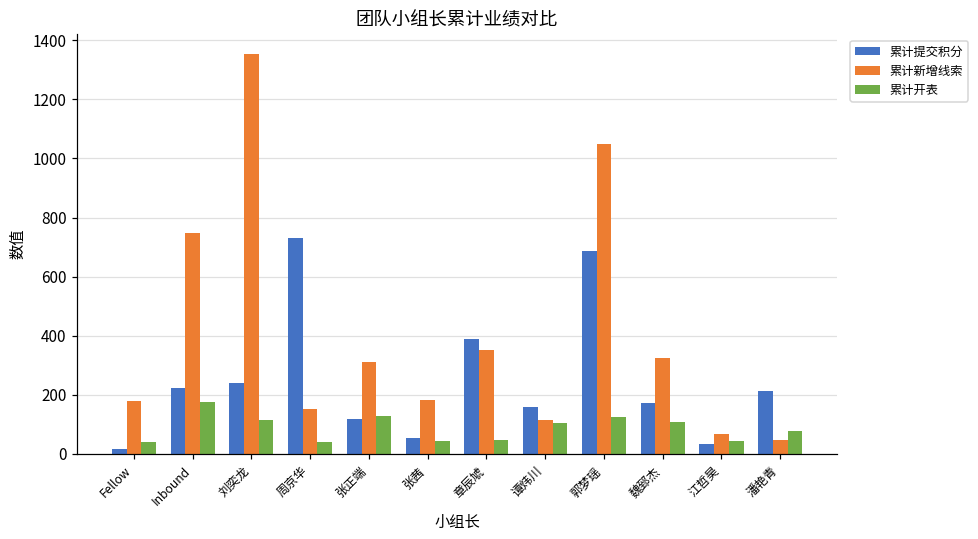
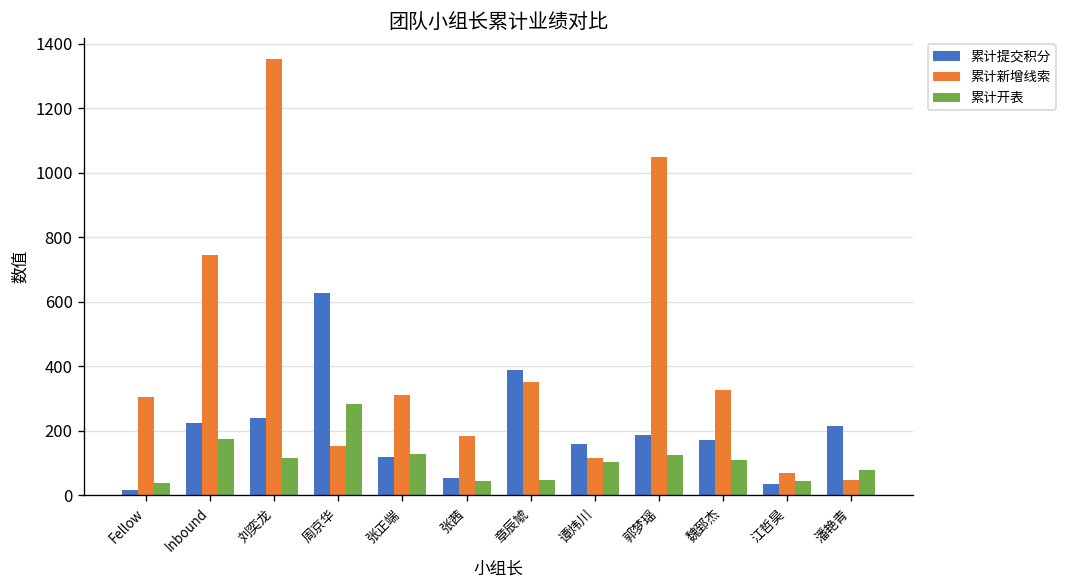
累计新增线索, Fellow: 180 -> 300
累计提交积分, 周京华: 730 -> 630
累计开表, 周京华: 40 -> 280
累计提交积分, 郭梦瑶: 690 -> 190
